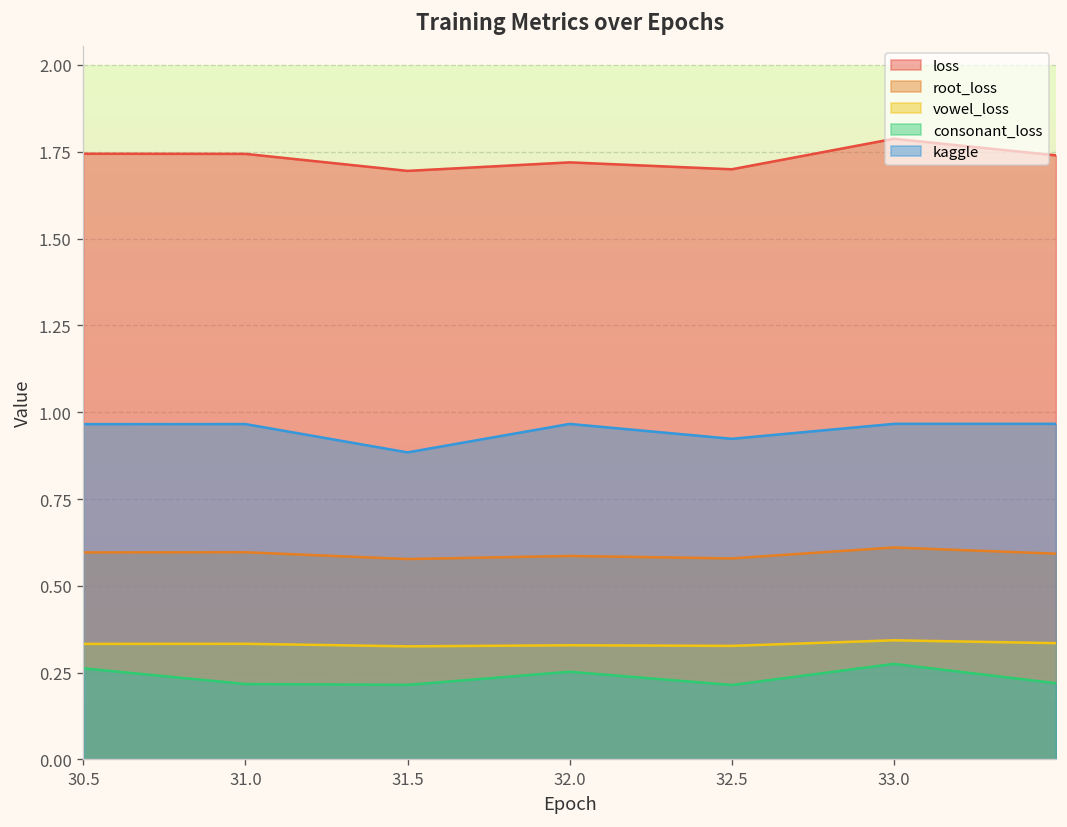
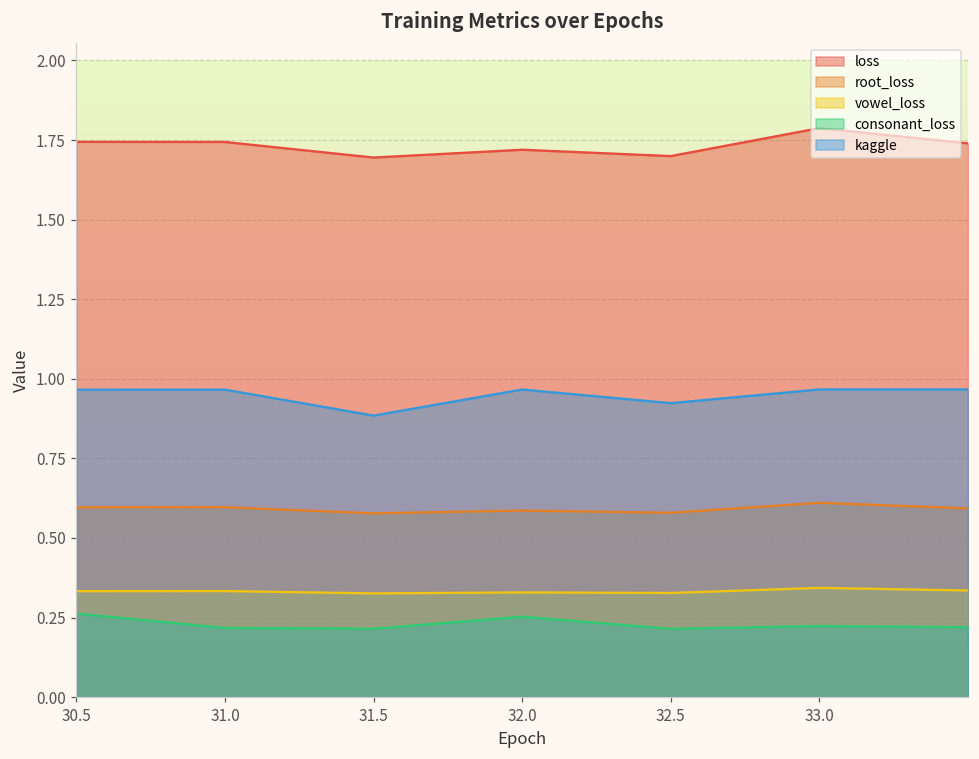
consonant_loss, 33.0: 0.28 -> 0.22
